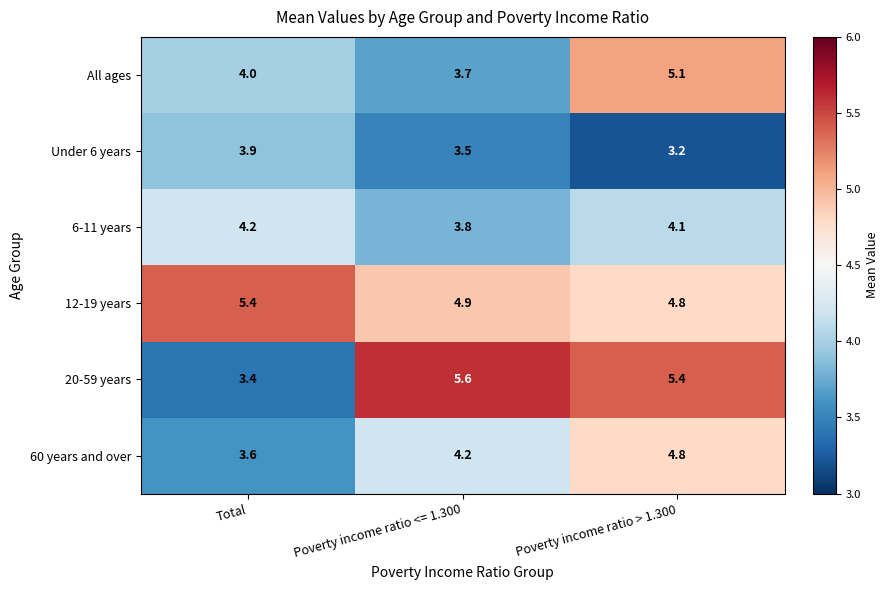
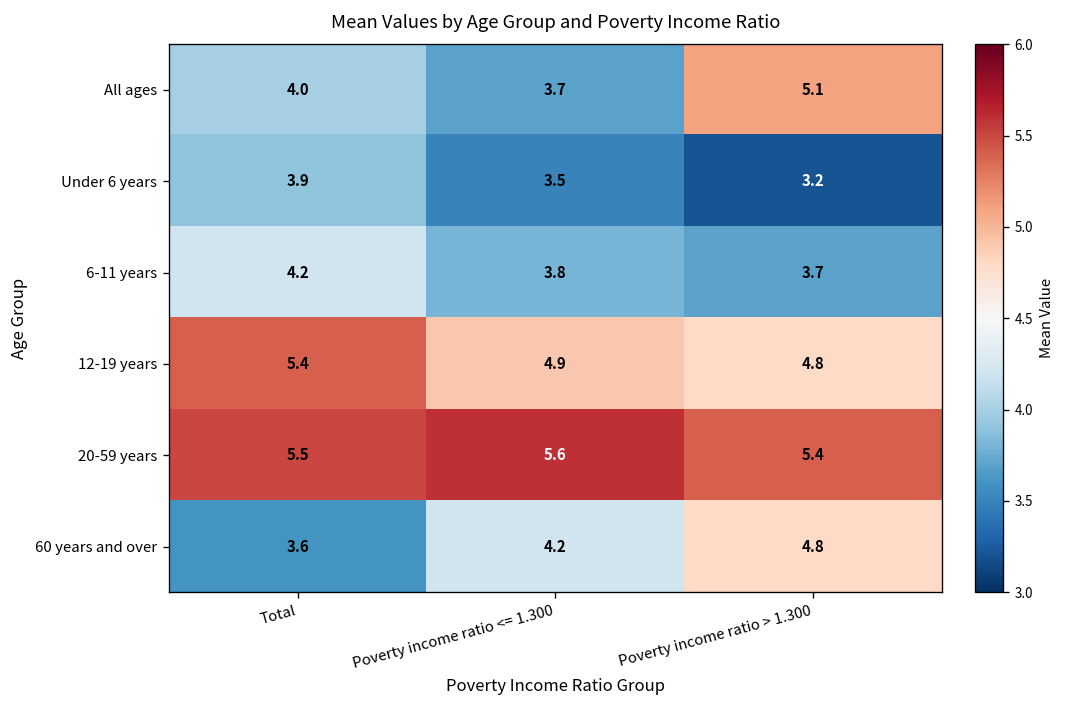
6-11 years, Poverty income ratio > 1.300: 4.1 -> 3.7
20-59 years, Total: 3.4 -> 5.5
